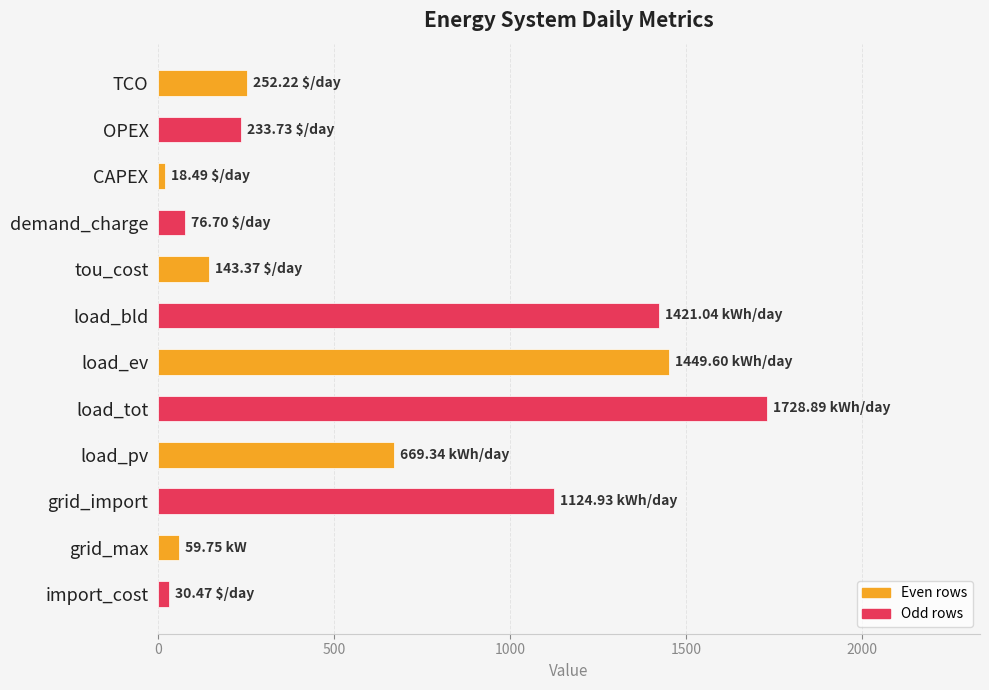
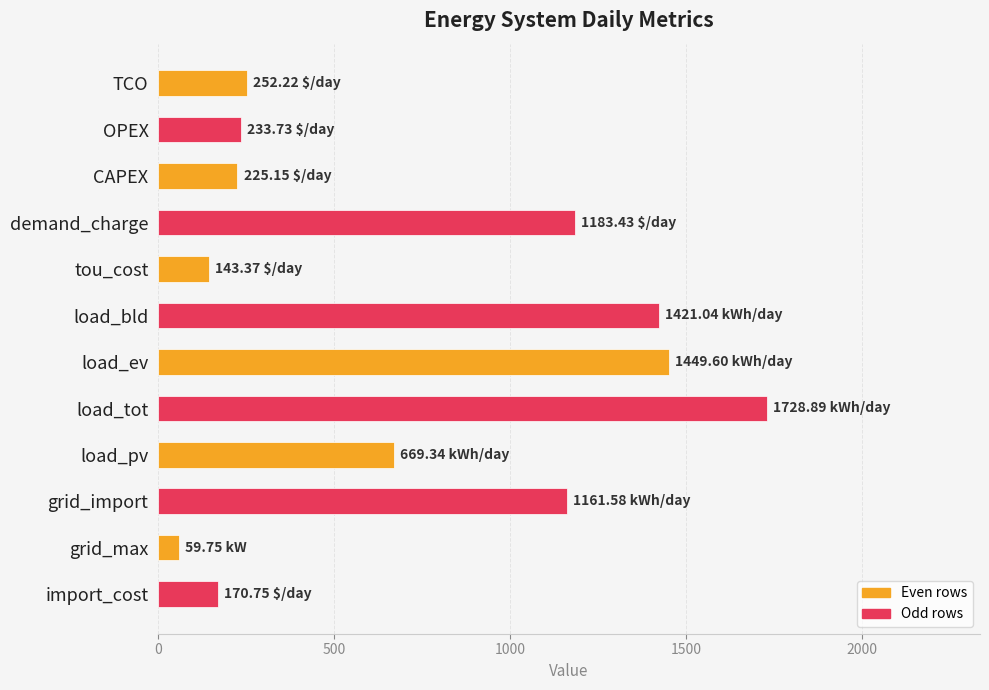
CAPEX: 18.49 -> 225.15
demand_charge: 76.70 -> 1183.43
grid_import: 1124.93 -> 1161.58
import_cost: 30.47 -> 170.75
